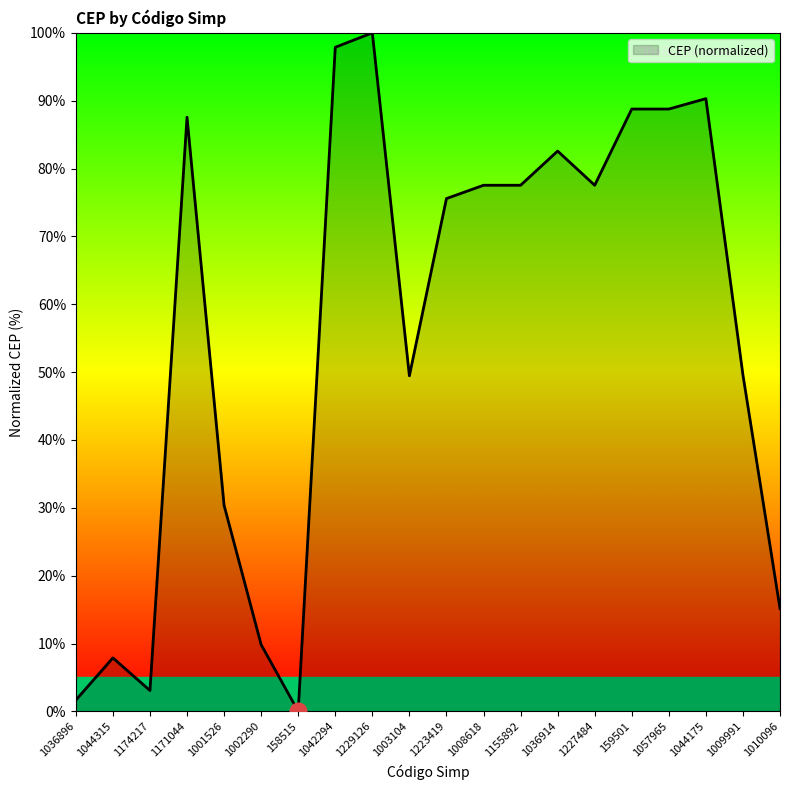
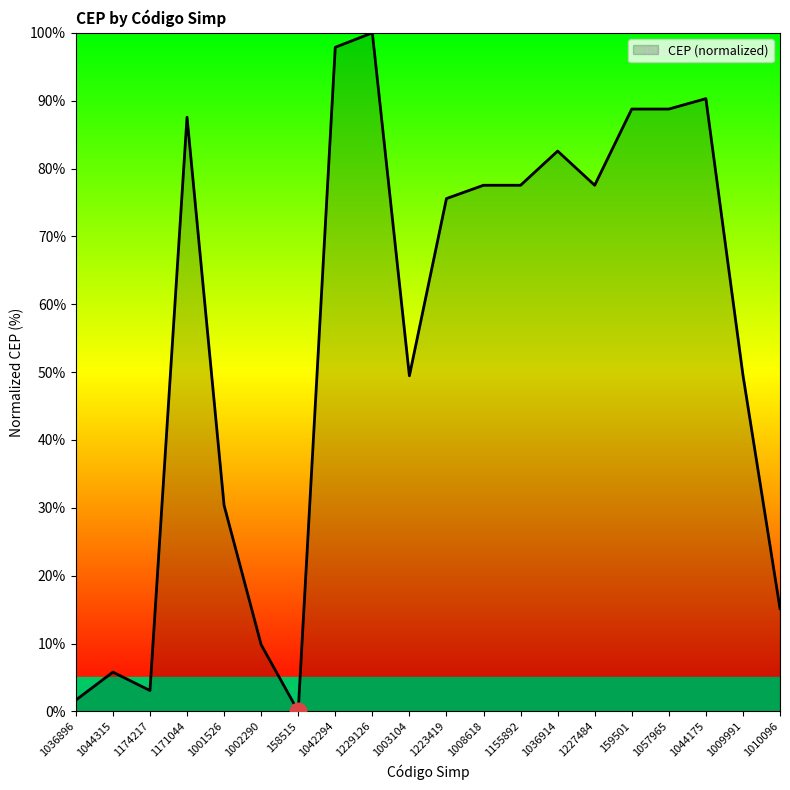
CEP (normalized), 1044315: 8% -> 6%
